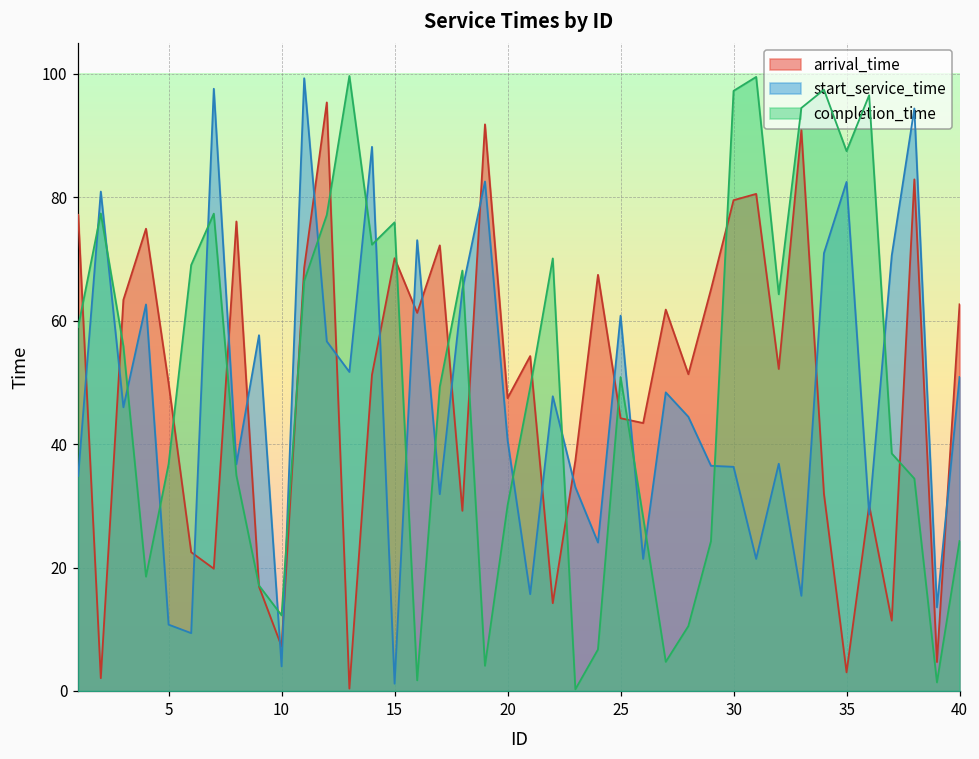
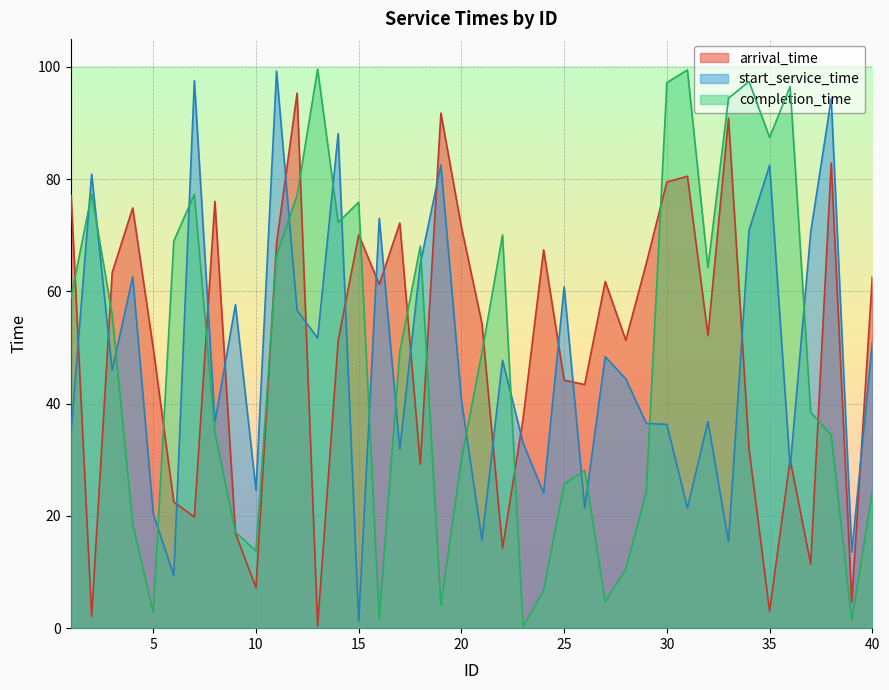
start_service_time, 5: 11 -> 20
completion_time, 5: 37 -> 3
start_service_time, 10: 4 -> 25
completion_time, 10: 12 -> 14
arrival_time, 20: 47 -> 71
completion_time, 25: 51 -> 26
